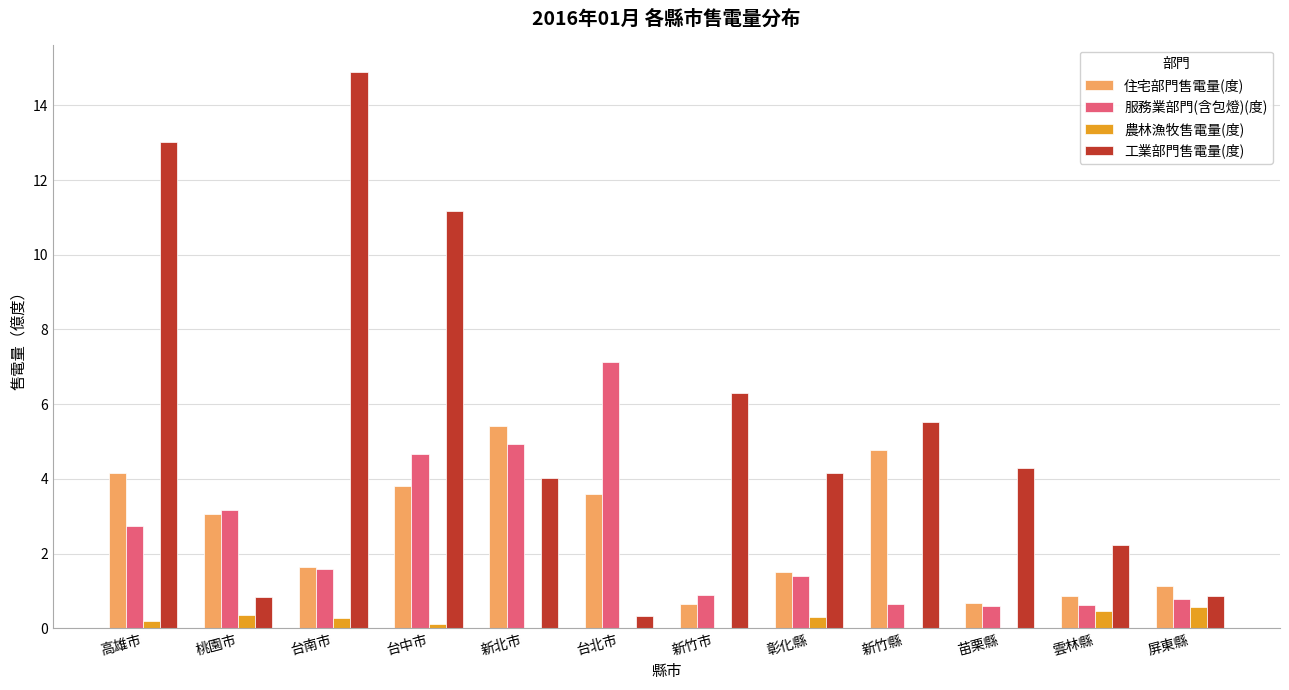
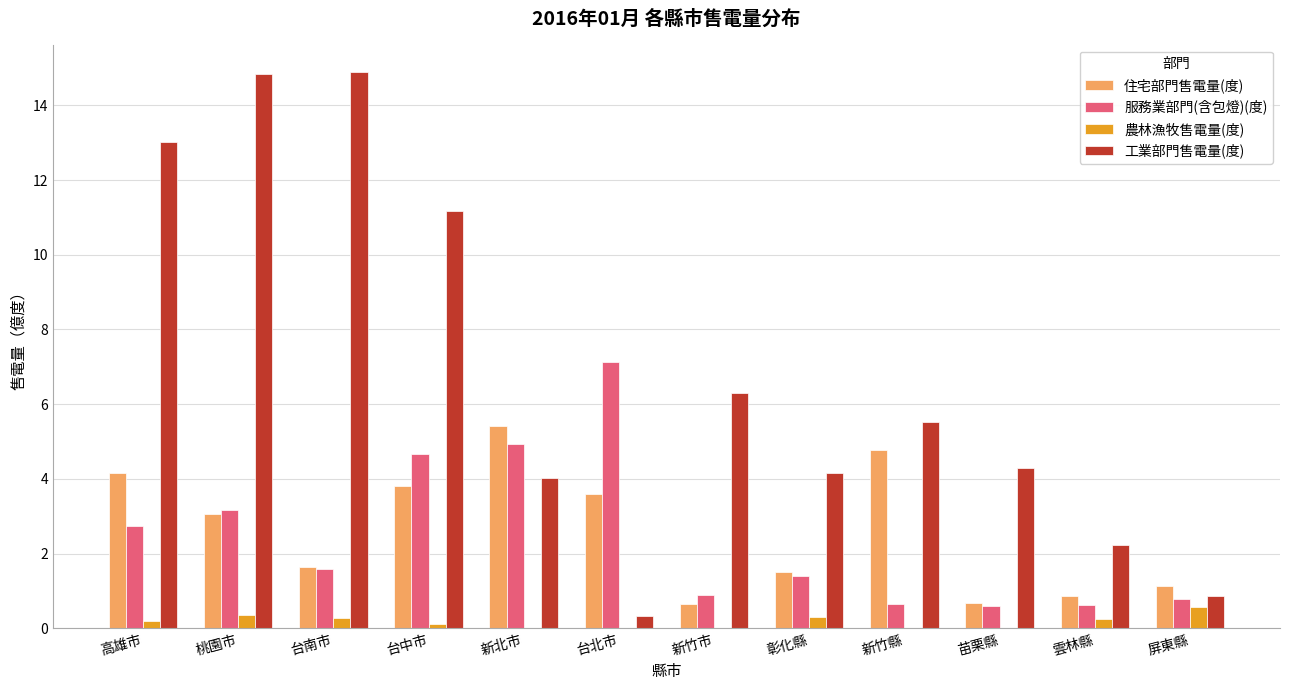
工業部門售電量(度), 桃園市: 0.8 -> 14.8
農林漁牧售電量(度), 雲林縣: 0.5 -> 0.2
